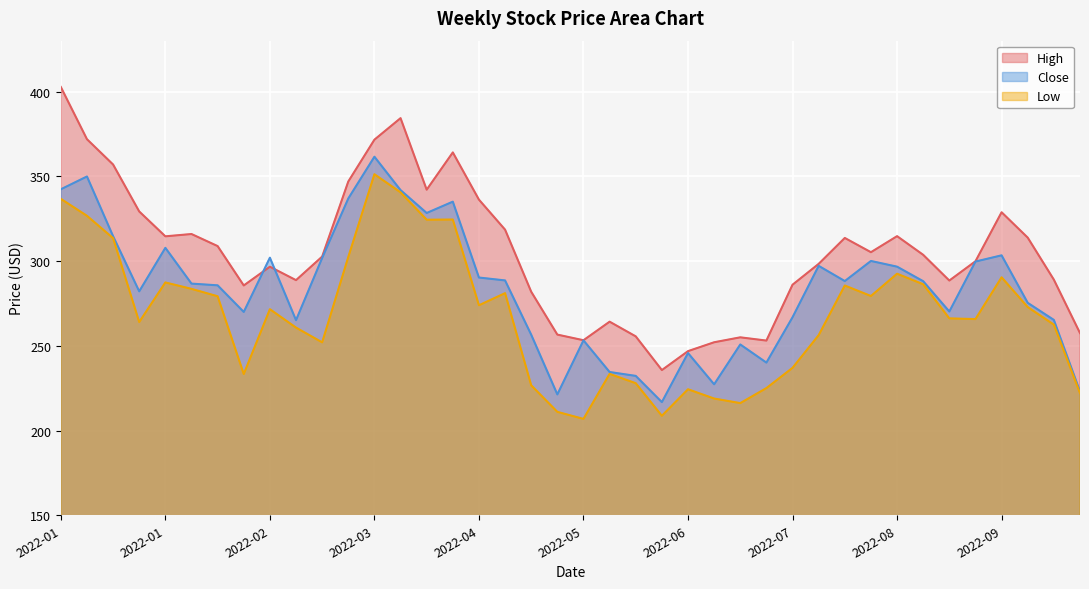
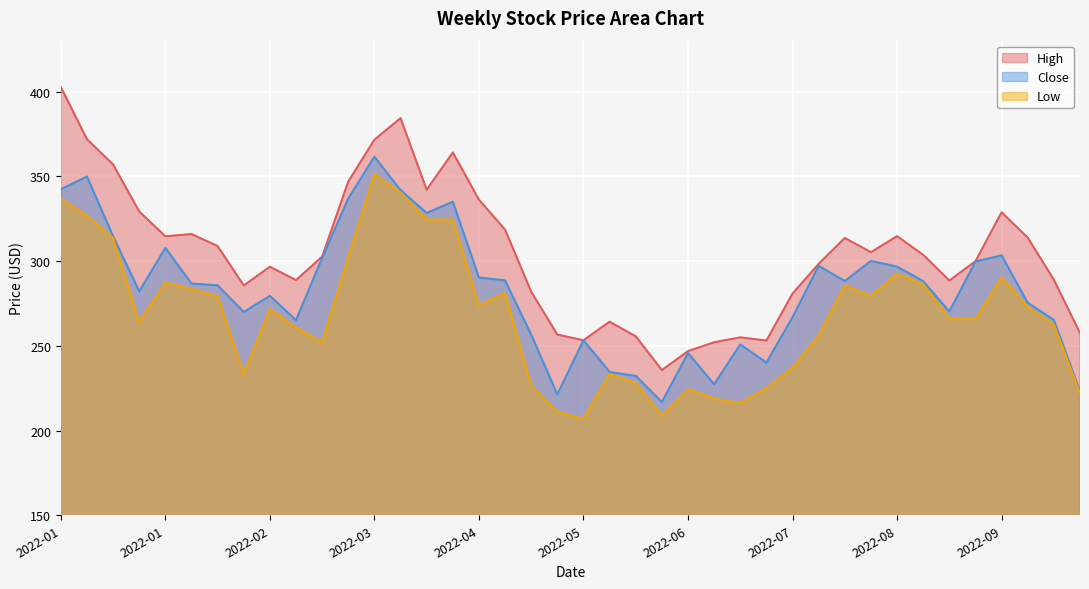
Close, 2022-02: 302 -> 279
High, 2022-07: 286 -> 281
